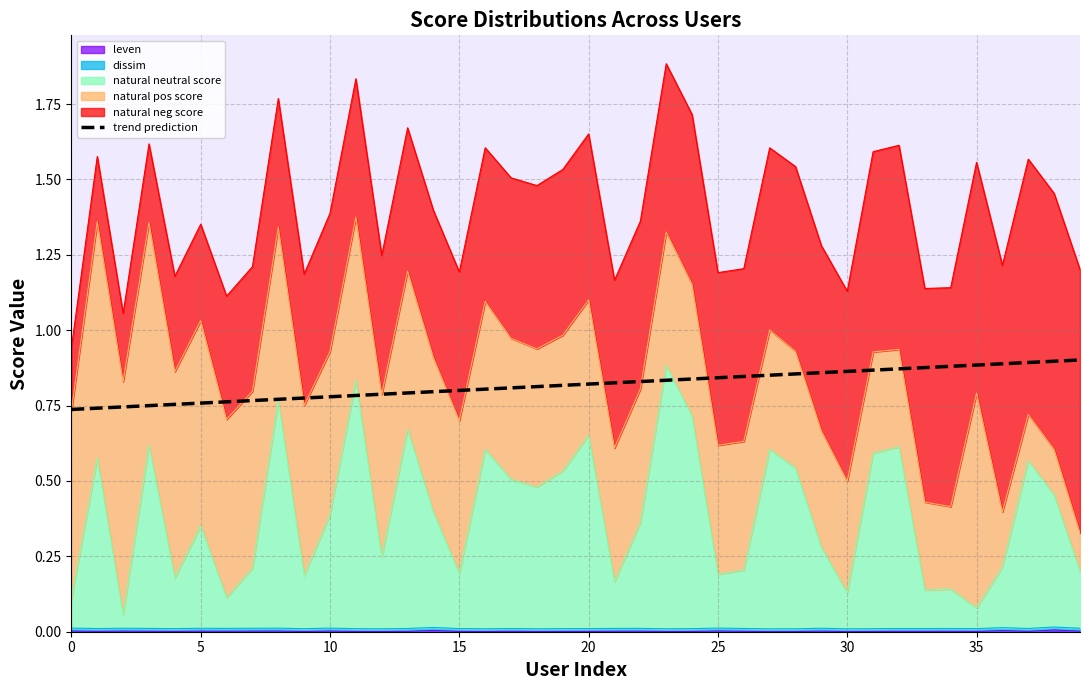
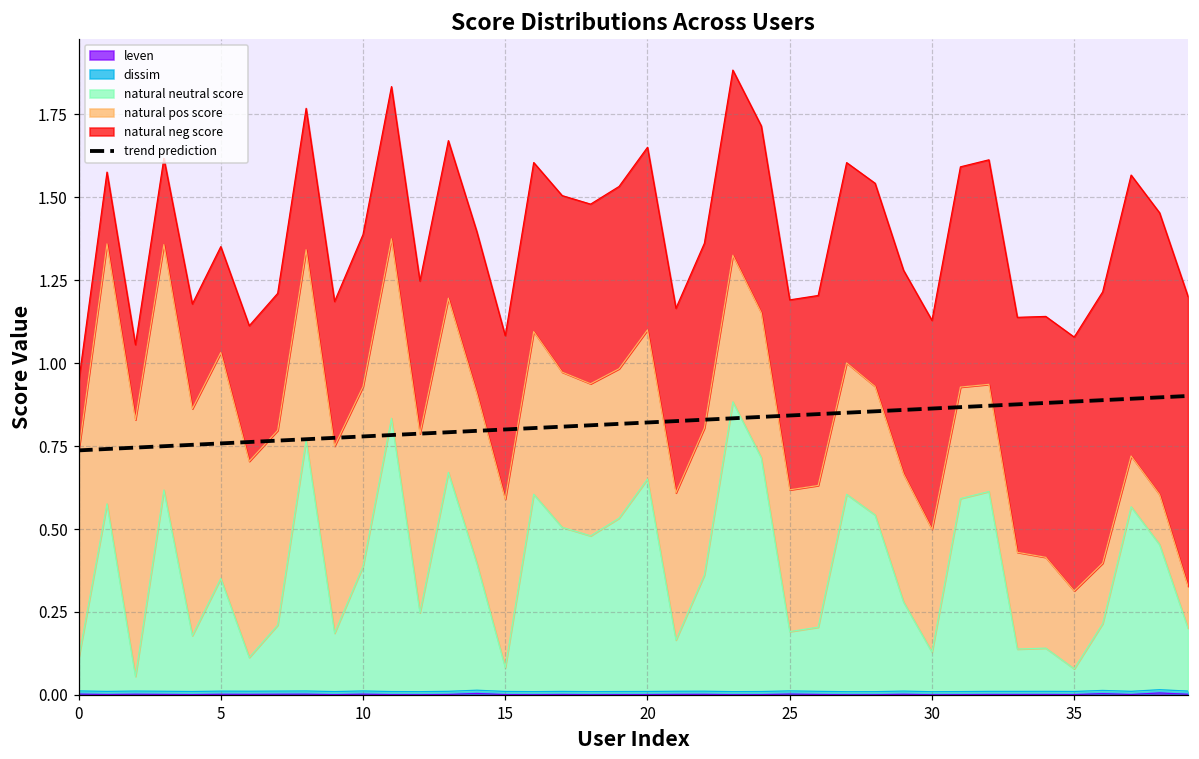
natural neutral score, 15: 0.18 -> 0.07
natural pos score, 35: 0.71 -> 0.23
